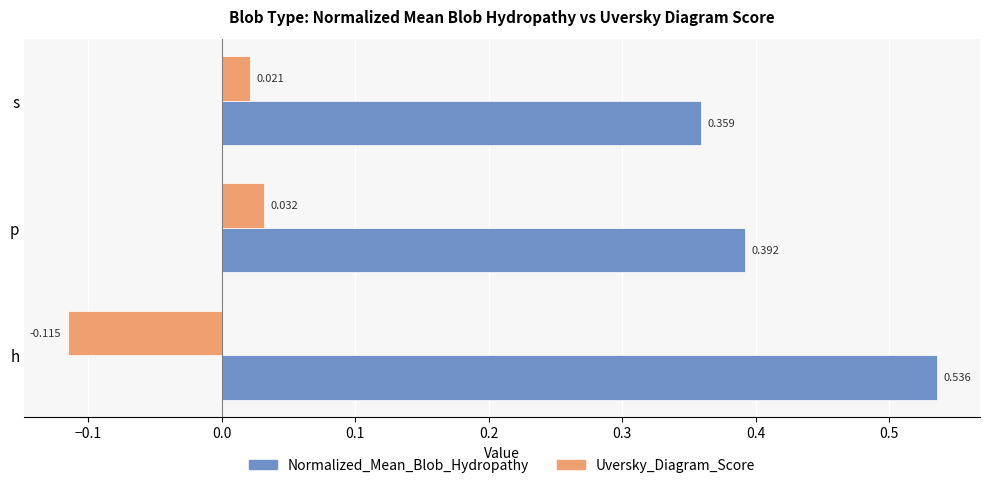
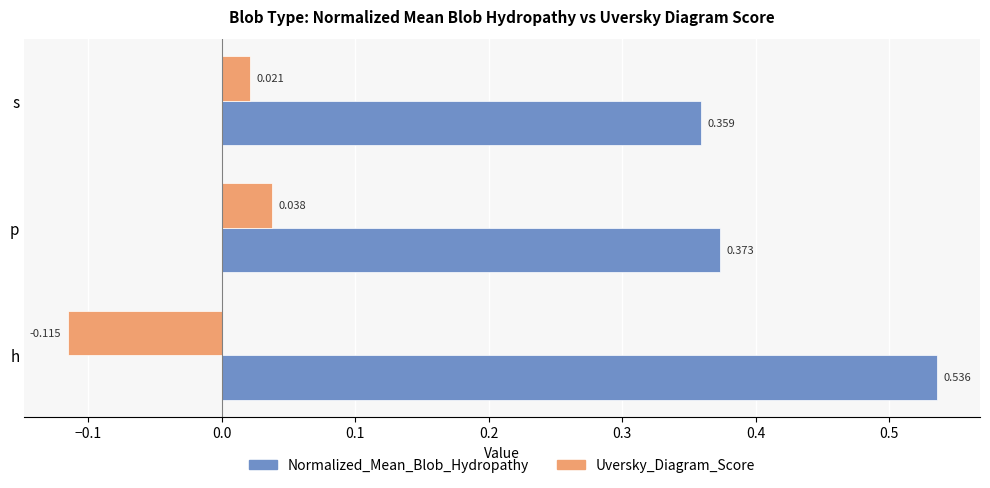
Uversky_Diagram_Score, p: 0.032 -> 0.038
Normalized_Mean_Blob_Hydropathy, p: 0.392 -> 0.373
